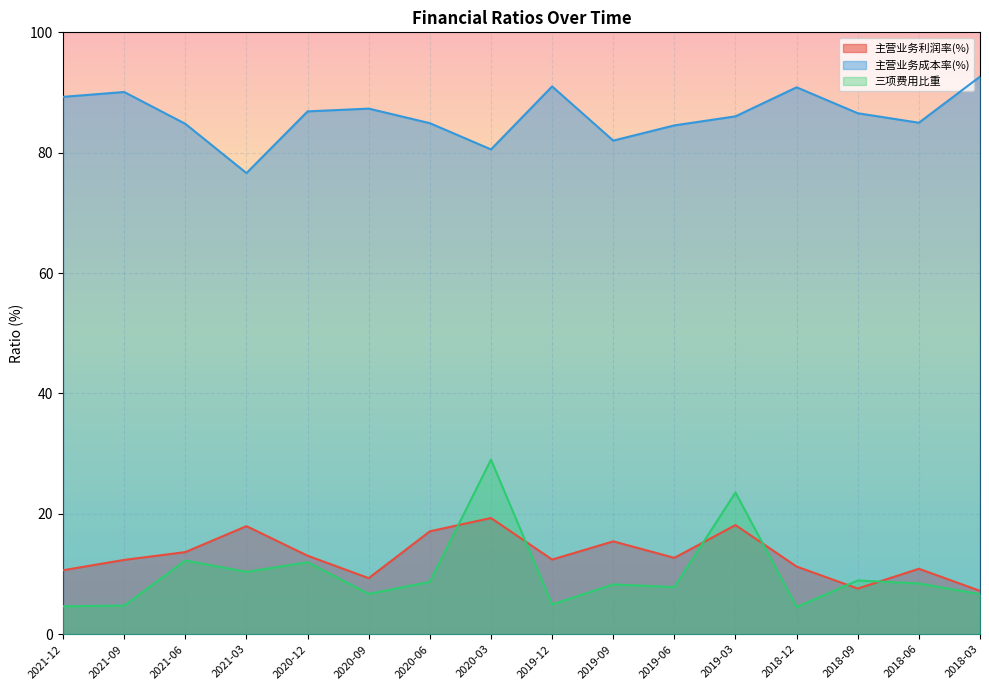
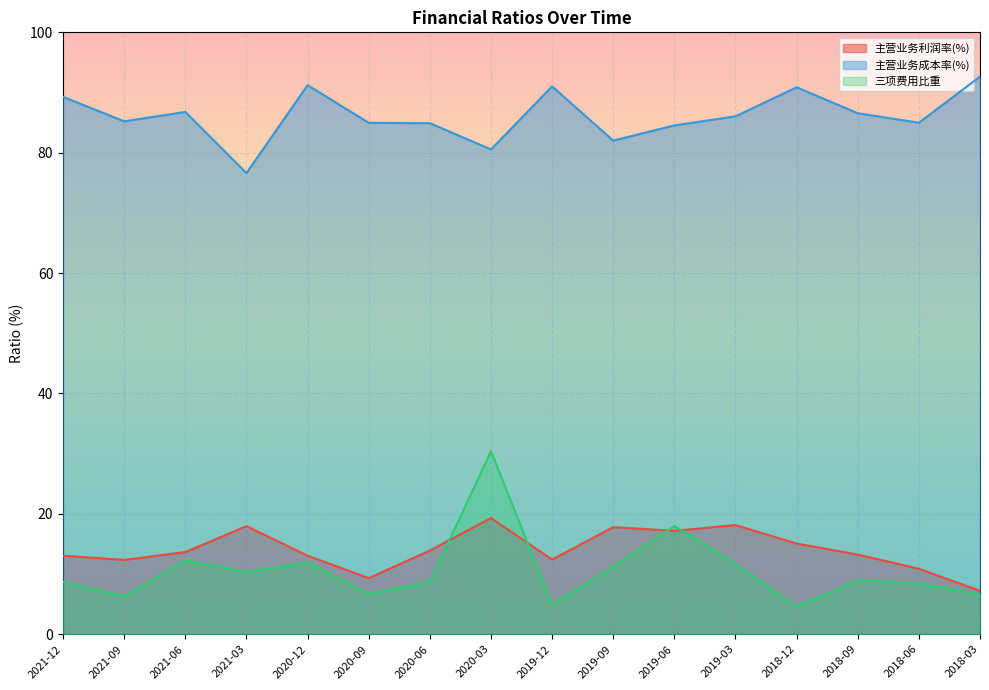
主营业务利润率(%), 2021-12: 11 -> 13
三项费用比重, 2021-12: 5 -> 9
主营业务成本率(%), 2021-09: 90 -> 85
三项费用比重, 2021-09: 5 -> 6
主营业务成本率(%), 2021-06: 85 -> 87
主营业务成本率(%), 2020-12: 87 -> 91
主营业务成本率(%), 2020-09: 87 -> 85
主营业务利润率(%), 2020-06: 17 -> 14
三项费用比重, 2020-03: 29 -> 30
主营业务利润率(%), 2019-09: 15 -> 18
三项费用比重, 2019-09: 8 -> 11
主营业务利润率(%), 2019-06: 13 -> 17
三项费用比重, 2019-06: 8 -> 18
三项费用比重, 2019-03: 24 -> 12
主营业务利润率(%), 2018-12: 11 -> 15
主营业务利润率(%), 2018-09: 8 -> 13
